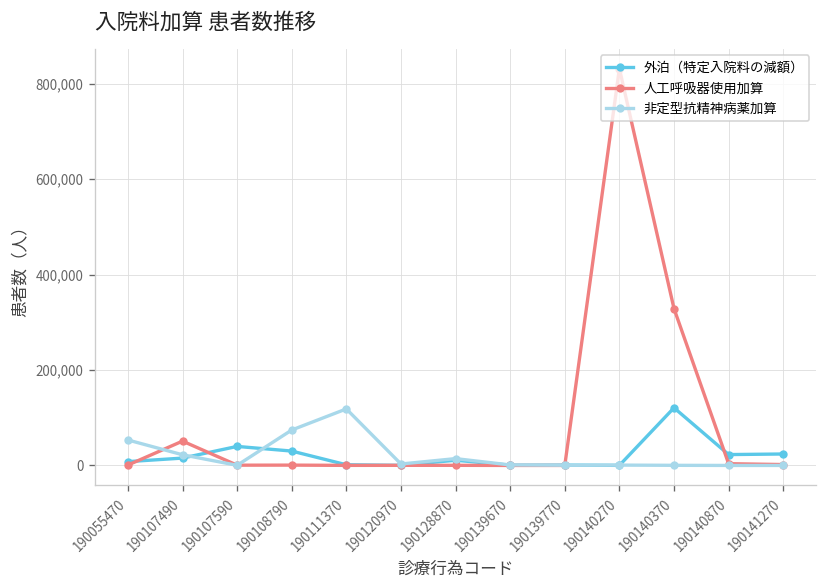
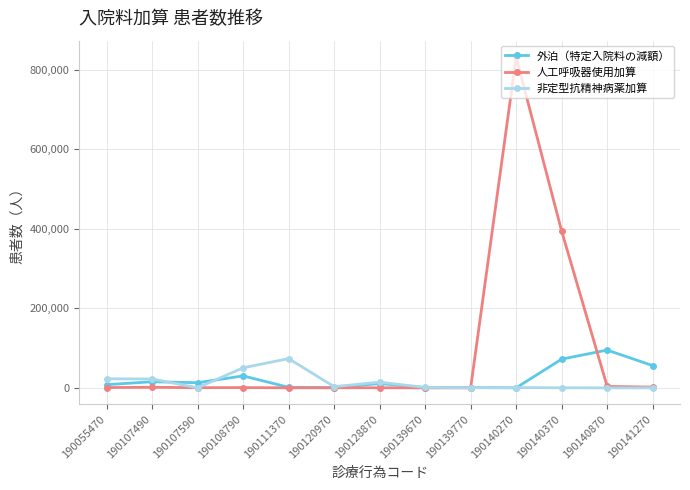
非定型抗精神病薬加算, 190055470: 50,000 -> 20,000
人工呼吸器使用加算, 190107490: 50,000 -> 0
外泊（特定入院料の減額）, 190107590: 40,000 -> 10,000
非定型抗精神病薬加算, 190108790: 70,000 -> 50,000
非定型抗精神病薬加算, 190111370: 120,000 -> 70,000
外泊（特定入院料の減額）, 190140370: 120,000 -> 70,000
人工呼吸器使用加算, 190140370: 330,000 -> 390,000
外泊（特定入院料の減額）, 190140870: 20,000 -> 100,000
外泊（特定入院料の減額）, 190141270: 20,000 -> 60,000
